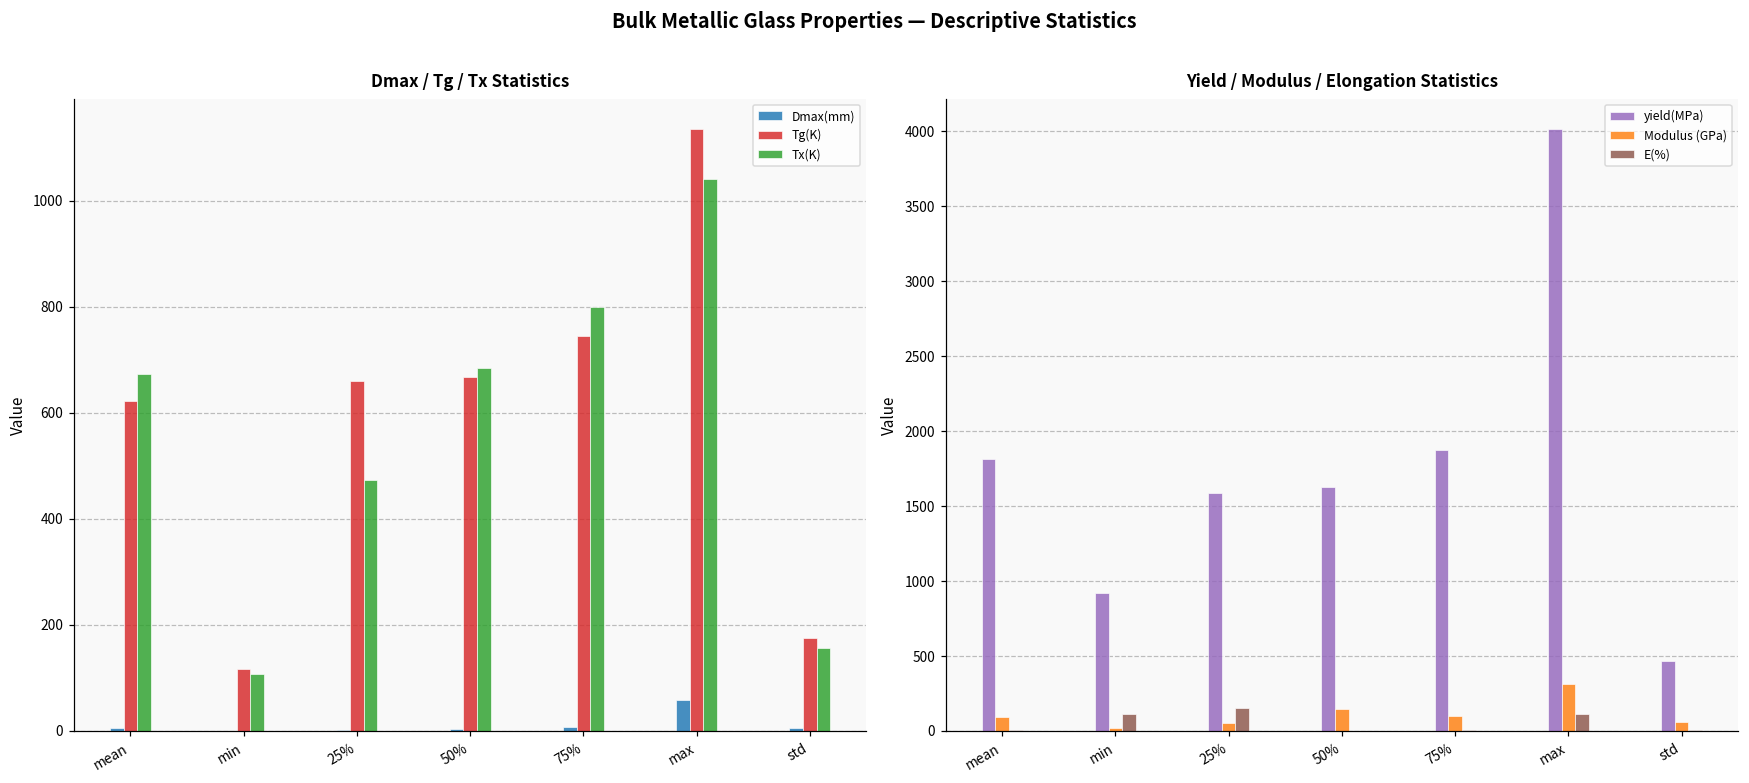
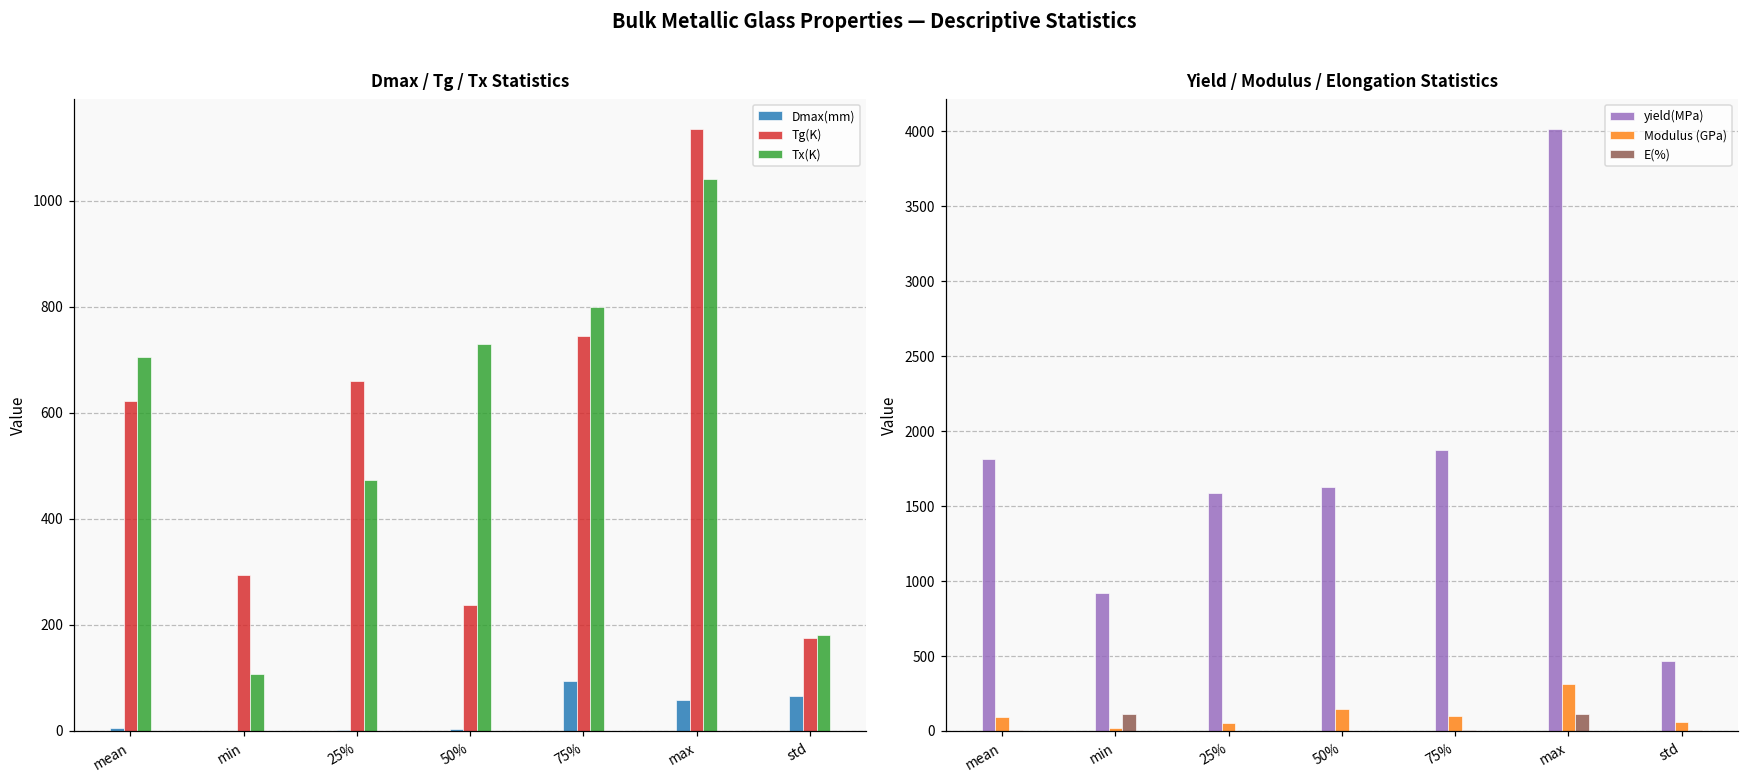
Dmax / Tg / Tx Statistics, Tx(K), mean: 670 -> 700
Dmax / Tg / Tx Statistics, Tg(K), min: 120 -> 290
Dmax / Tg / Tx Statistics, Tg(K), 50%: 670 -> 240
Dmax / Tg / Tx Statistics, Tx(K), 50%: 680 -> 730
Dmax / Tg / Tx Statistics, Dmax(mm), 75%: 10 -> 90
Dmax / Tg / Tx Statistics, Dmax(mm), std: 10 -> 70
Dmax / Tg / Tx Statistics, Tx(K), std: 160 -> 180
Yield / Modulus / Elongation Statistics, E(%), 25%: 150 -> 0
